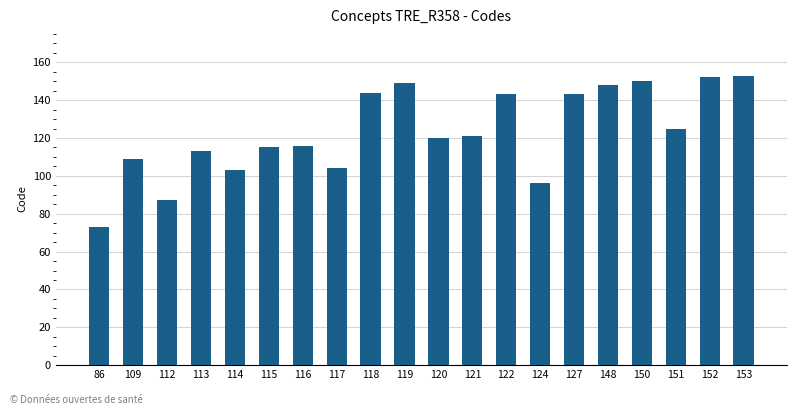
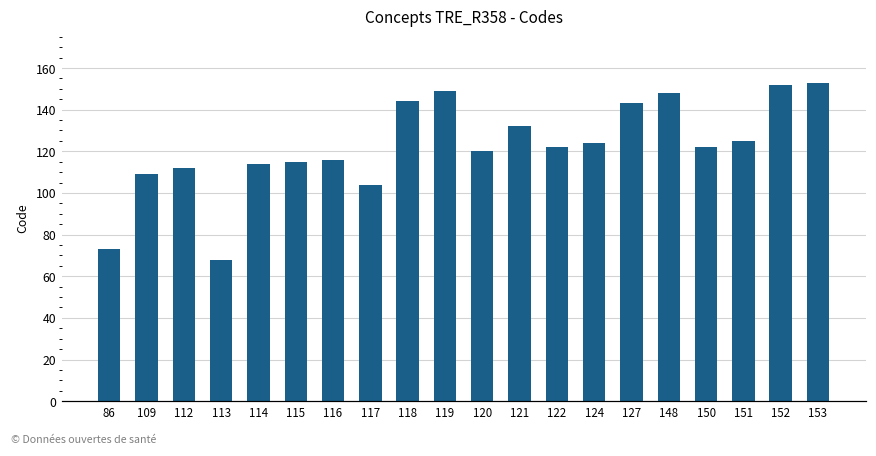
112: 87 -> 112
113: 113 -> 68
114: 103 -> 114
121: 121 -> 132
122: 143 -> 122
124: 96 -> 124
150: 150 -> 122
